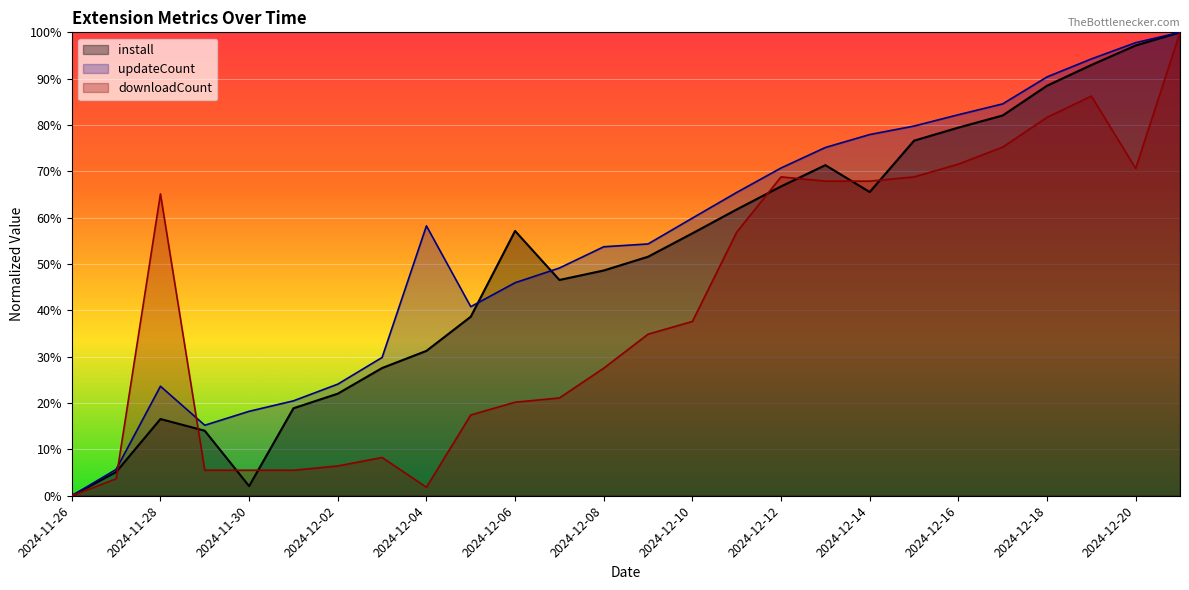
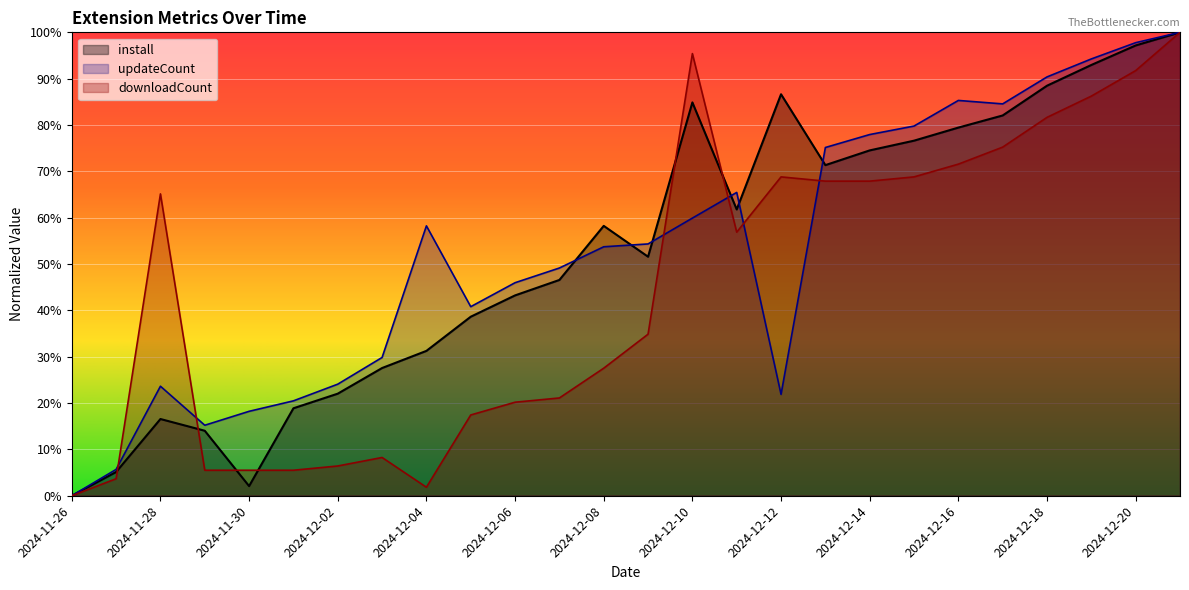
install, 2024-12-06: 57% -> 43%
install, 2024-12-08: 49% -> 58%
install, 2024-12-10: 57% -> 85%
downloadCount, 2024-12-10: 38% -> 95%
install, 2024-12-12: 67% -> 87%
updateCount, 2024-12-12: 71% -> 22%
install, 2024-12-14: 66% -> 75%
updateCount, 2024-12-16: 82% -> 85%
downloadCount, 2024-12-20: 71% -> 92%
